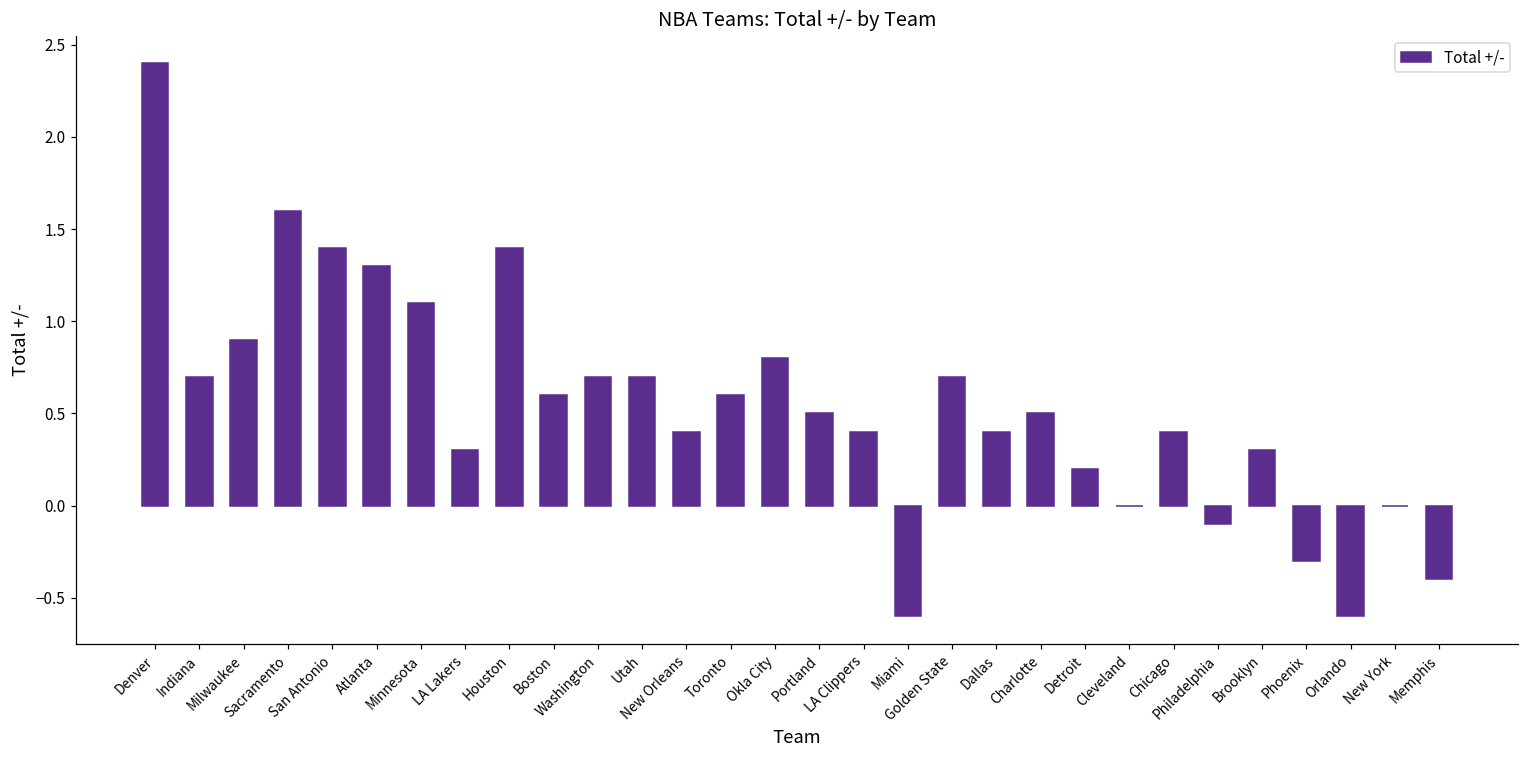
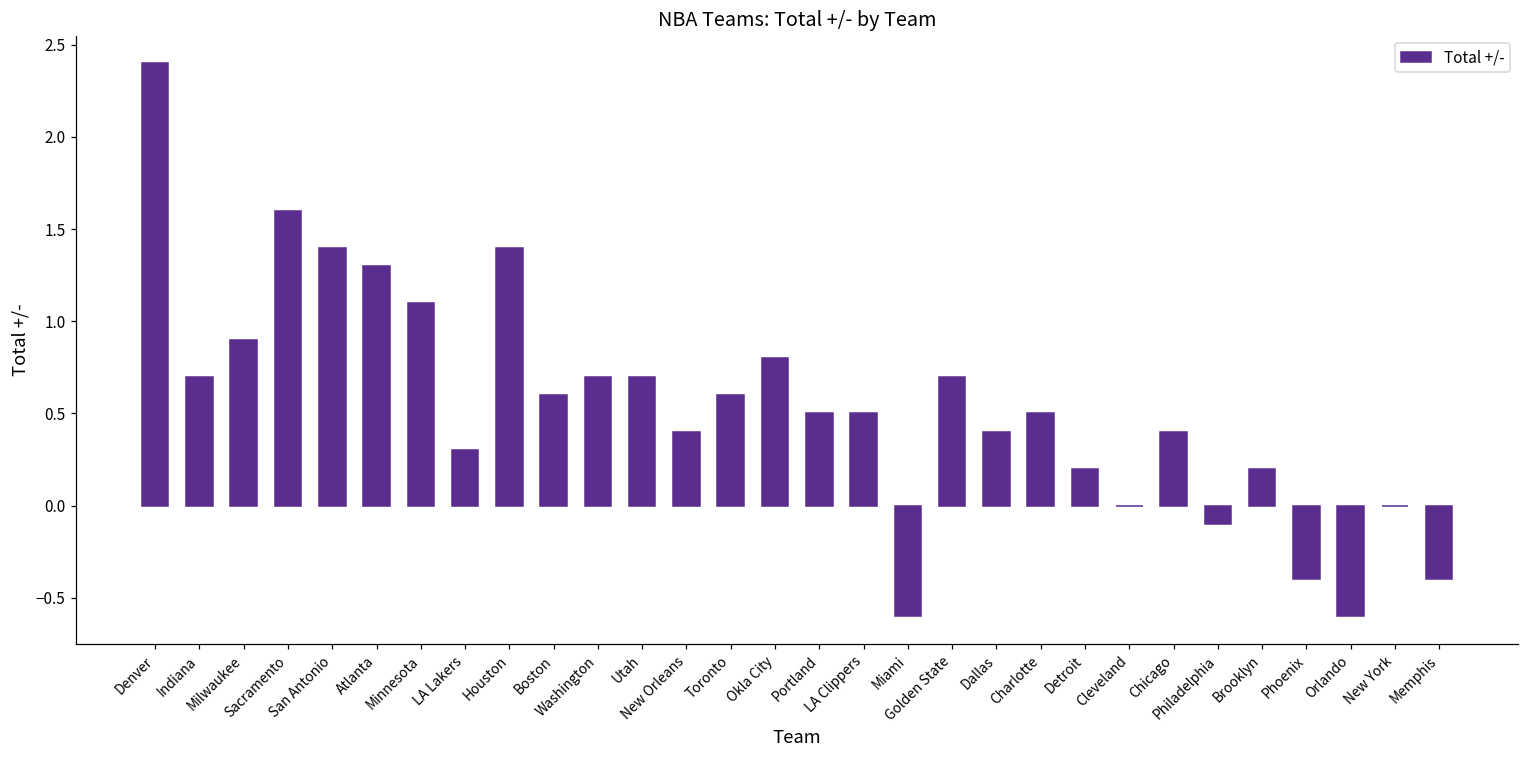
LA Clippers: 0.4 -> 0.5
Brooklyn: 0.3 -> 0.2
Phoenix: -0.3 -> -0.4
